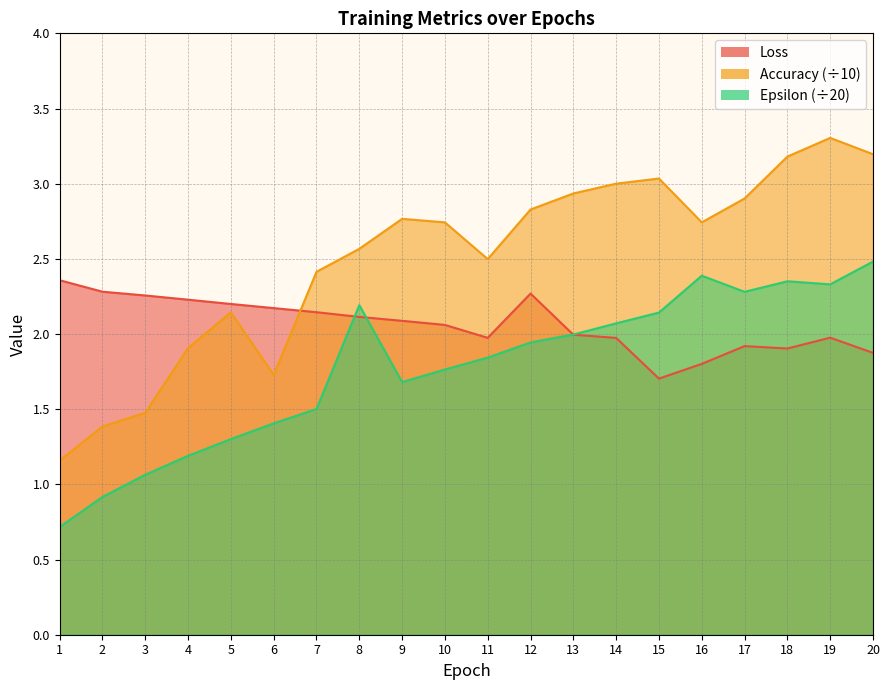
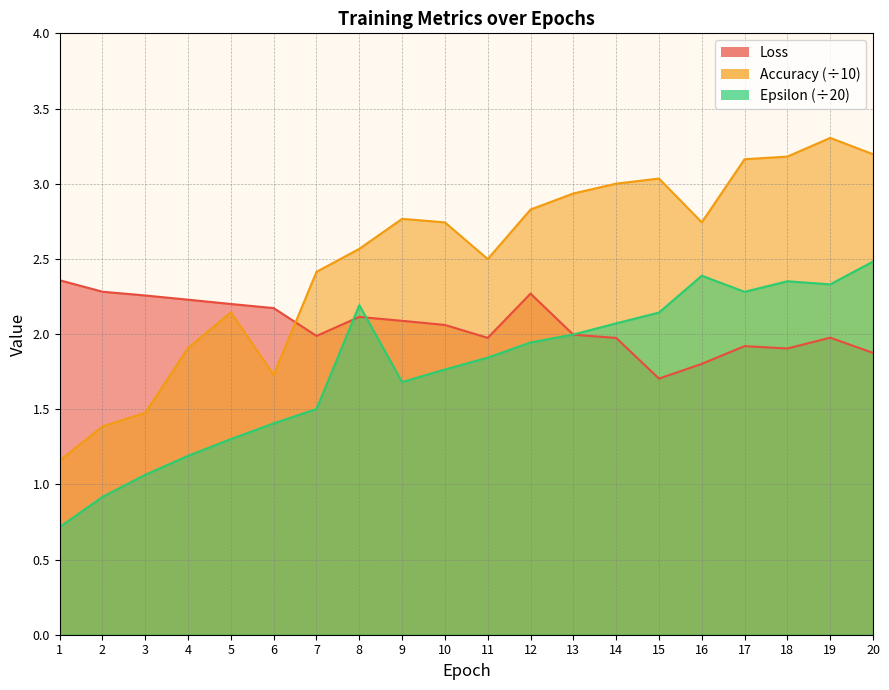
Loss, 7: 2.15 -> 1.99
Accuracy (÷10), 17: 2.90 -> 3.16
